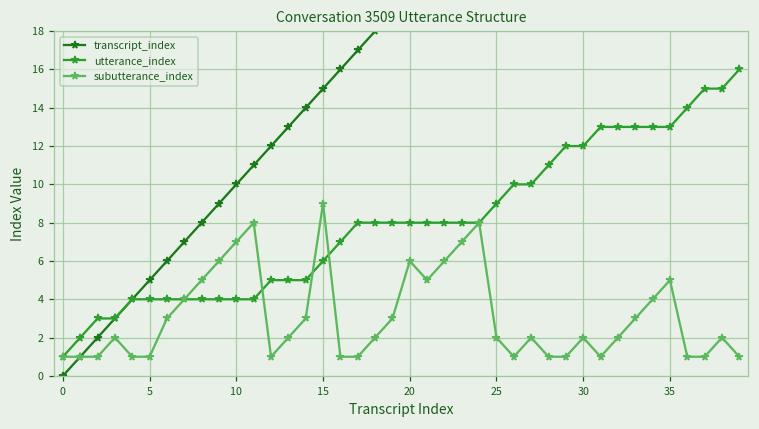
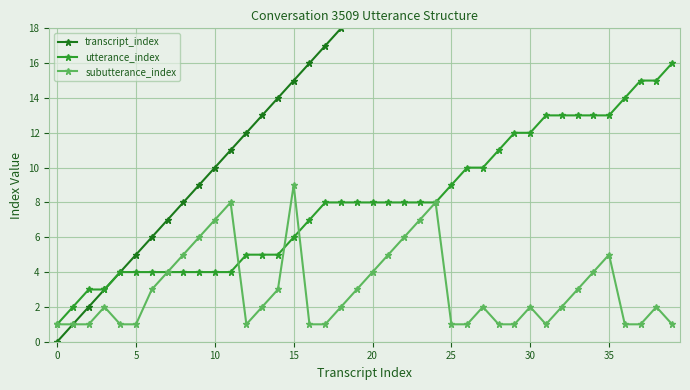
subutterance_index, 20: 6 -> 4
subutterance_index, 25: 2 -> 1
